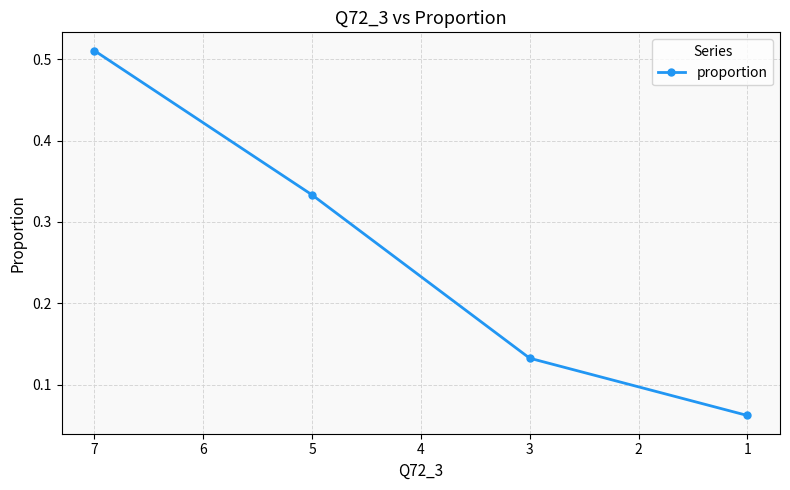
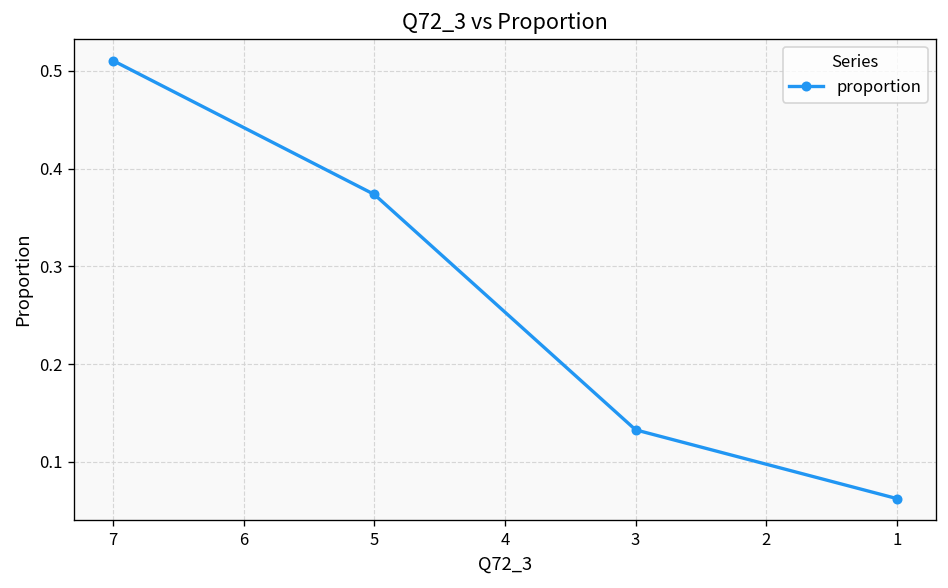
5: 0.33 -> 0.37
